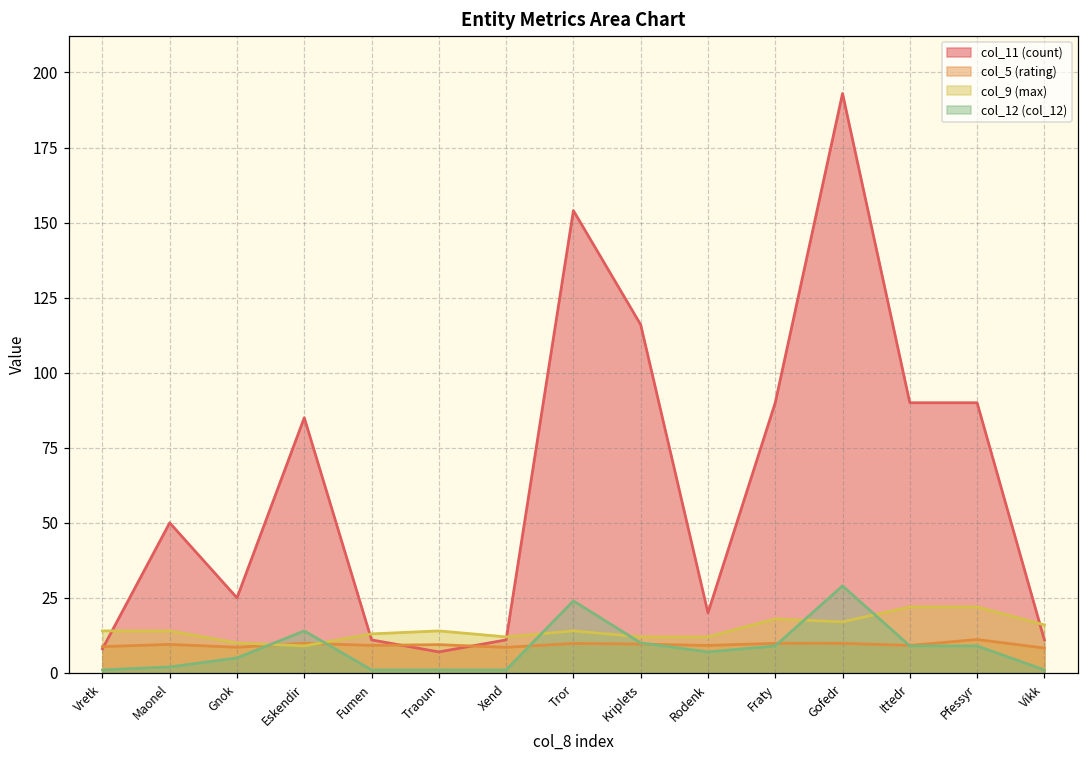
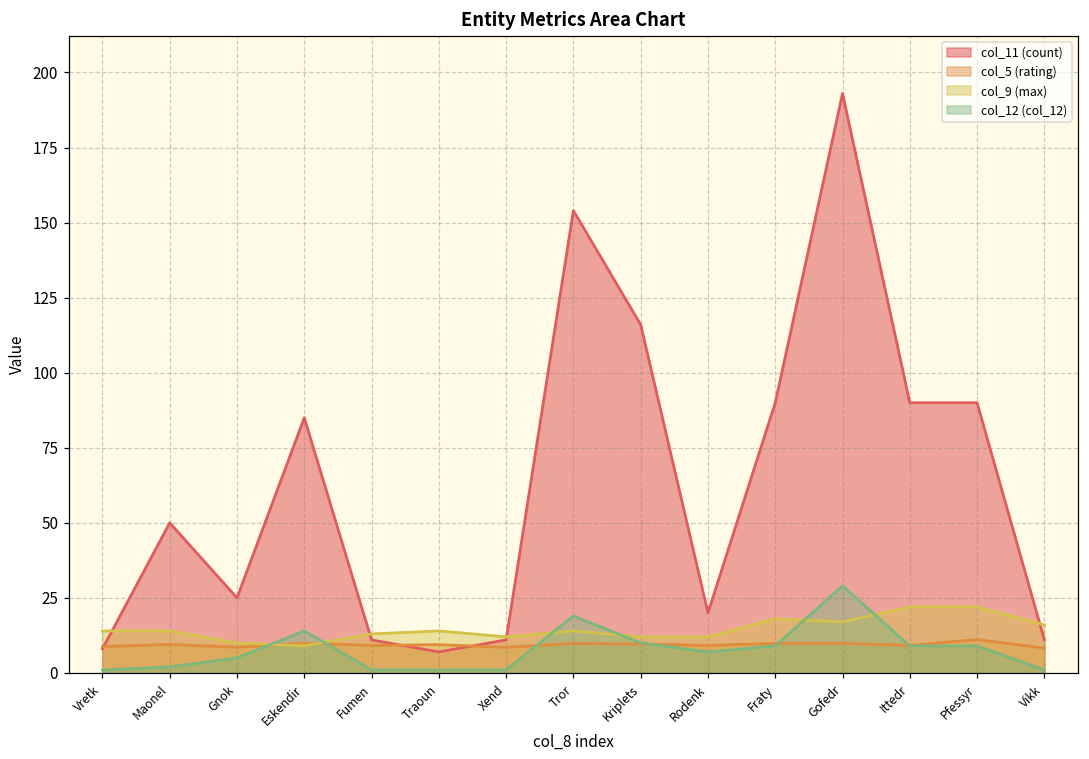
col_12 (col_12), Tror: 24 -> 19
